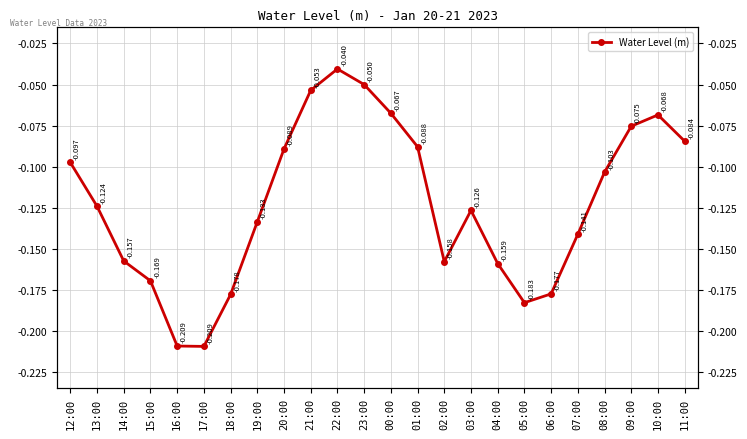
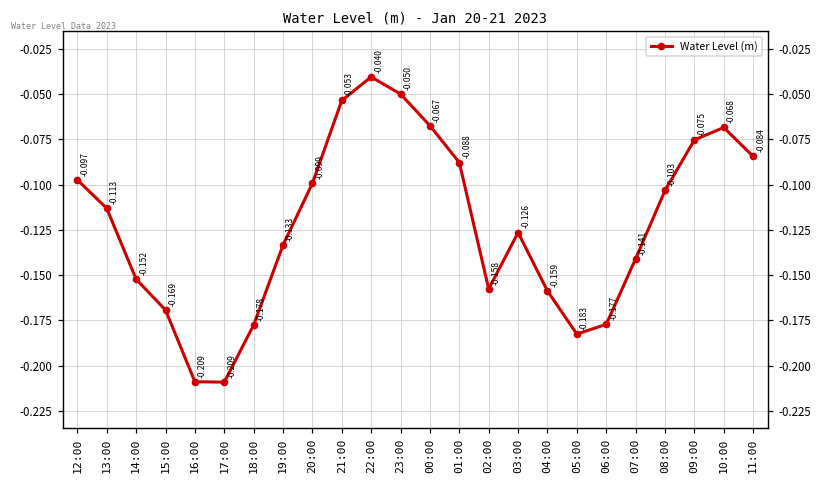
13:00: -0.124 -> -0.113
14:00: -0.157 -> -0.152
20:00: -0.089 -> -0.099
